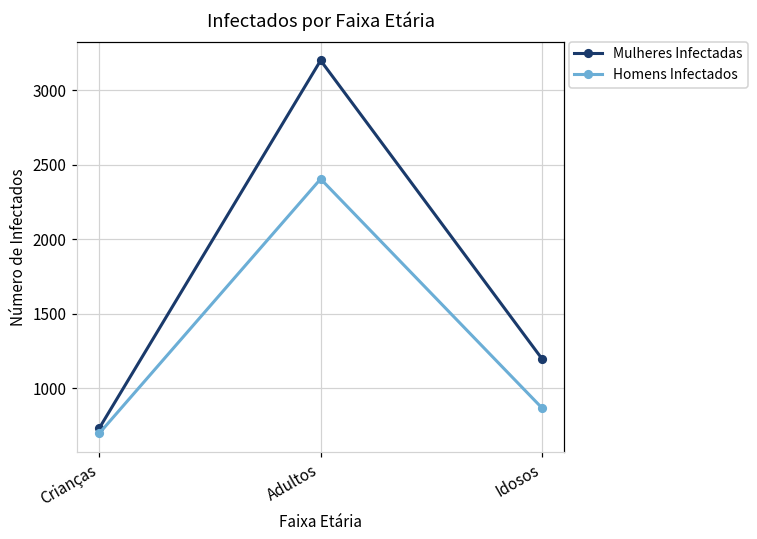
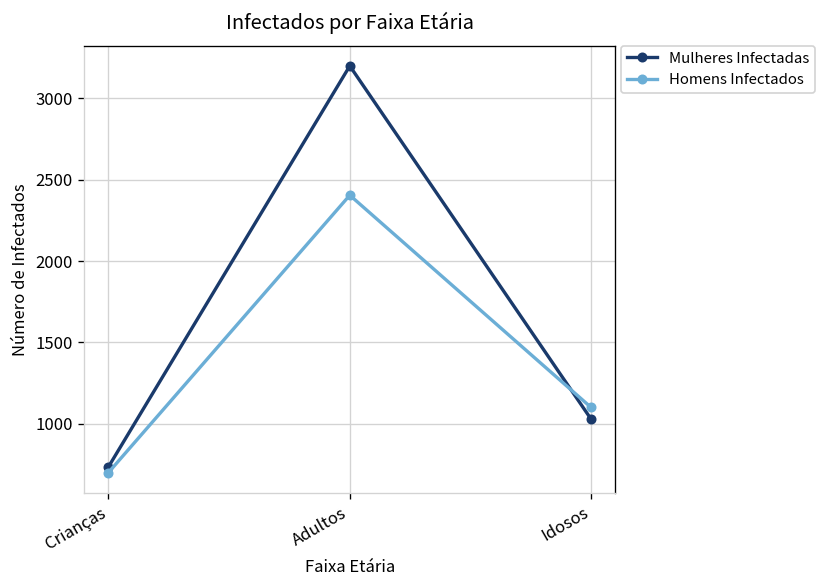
Mulheres Infectadas, Idosos: 1200 -> 1030
Homens Infectados, Idosos: 870 -> 1100
